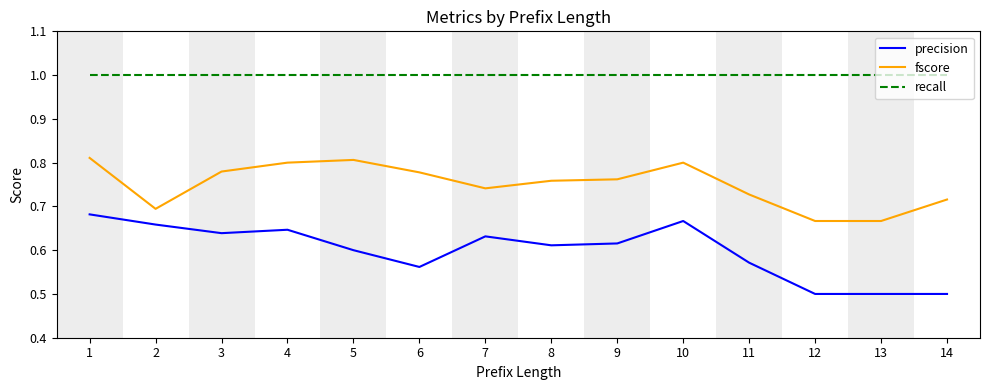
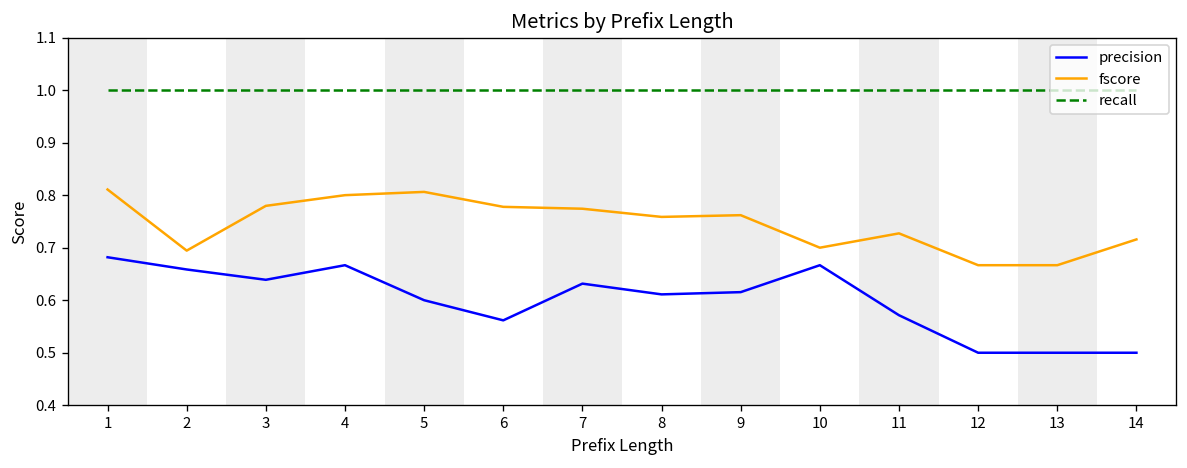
precision, 4: 0.65 -> 0.67
fscore, 7: 0.74 -> 0.77
fscore, 10: 0.8 -> 0.7
